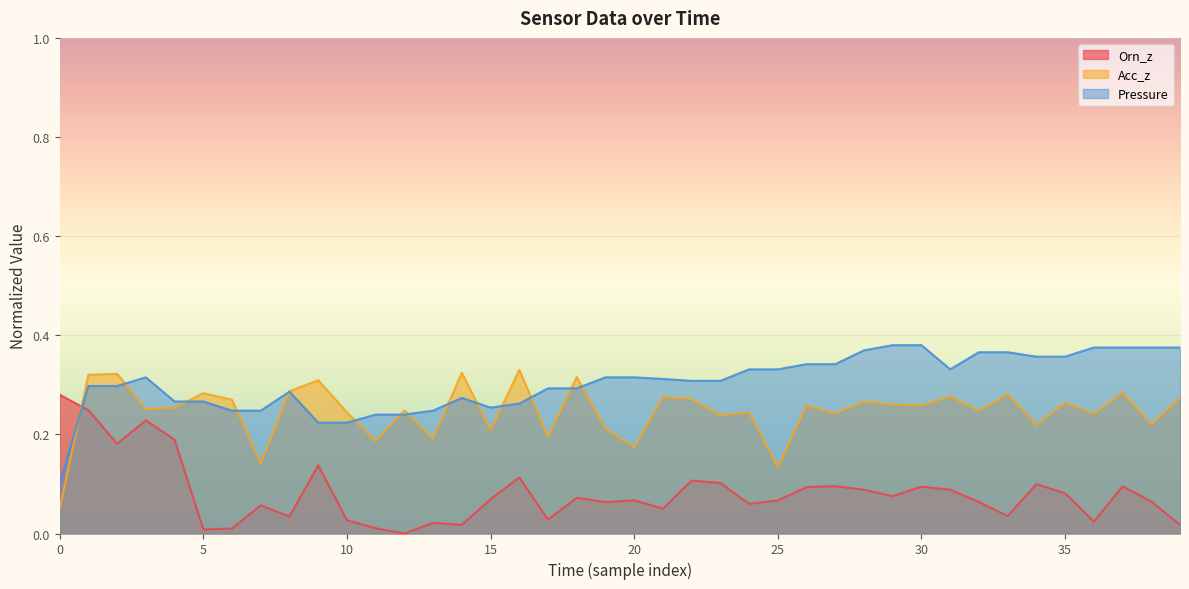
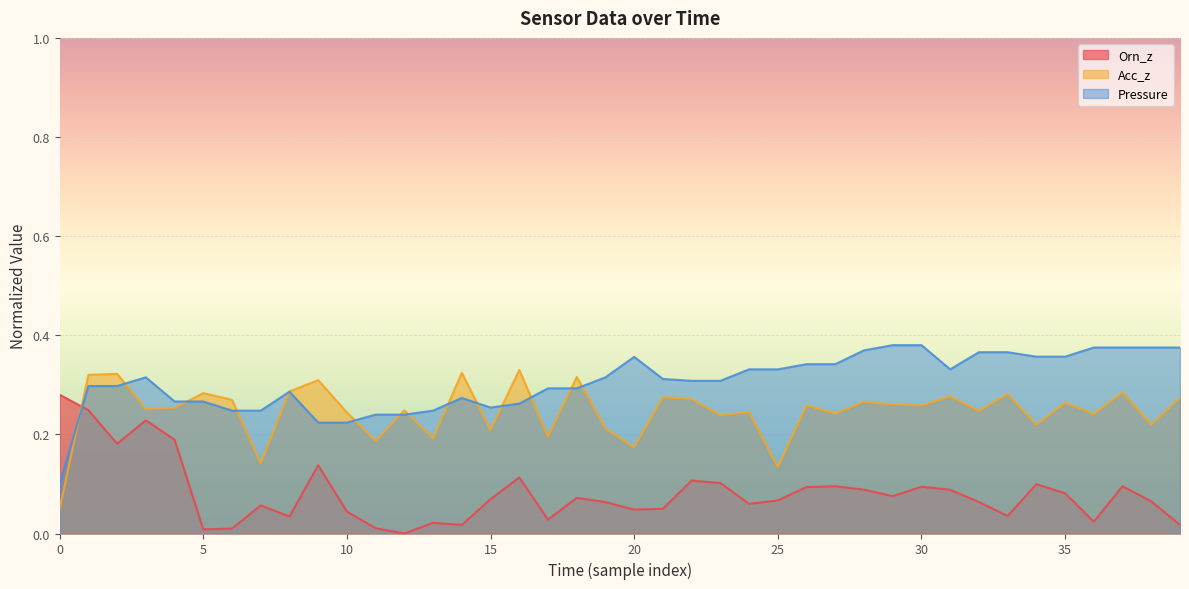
Orn_z, 10: 0.03 -> 0.04
Orn_z, 20: 0.07 -> 0.05
Pressure, 20: 0.32 -> 0.36
